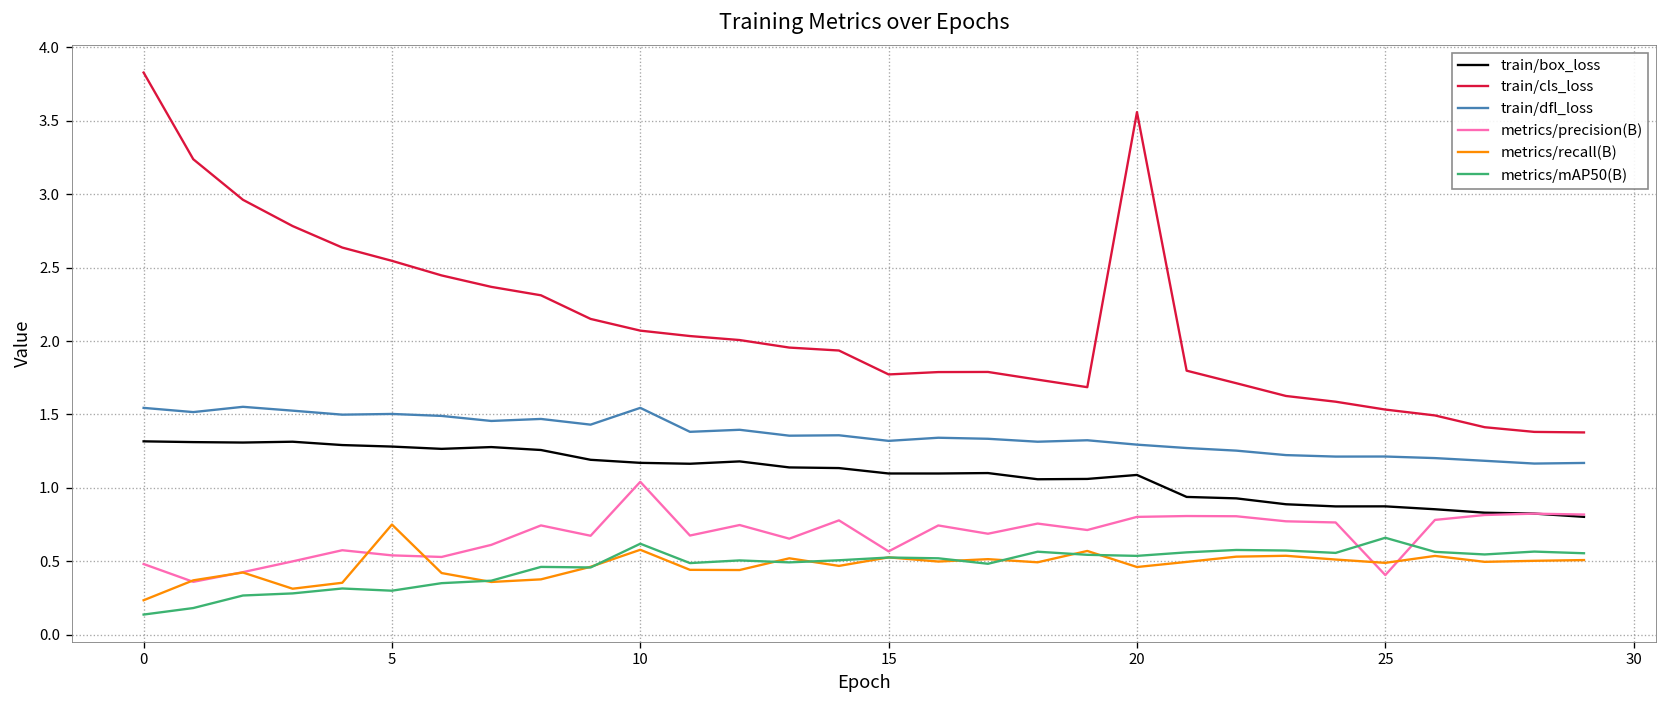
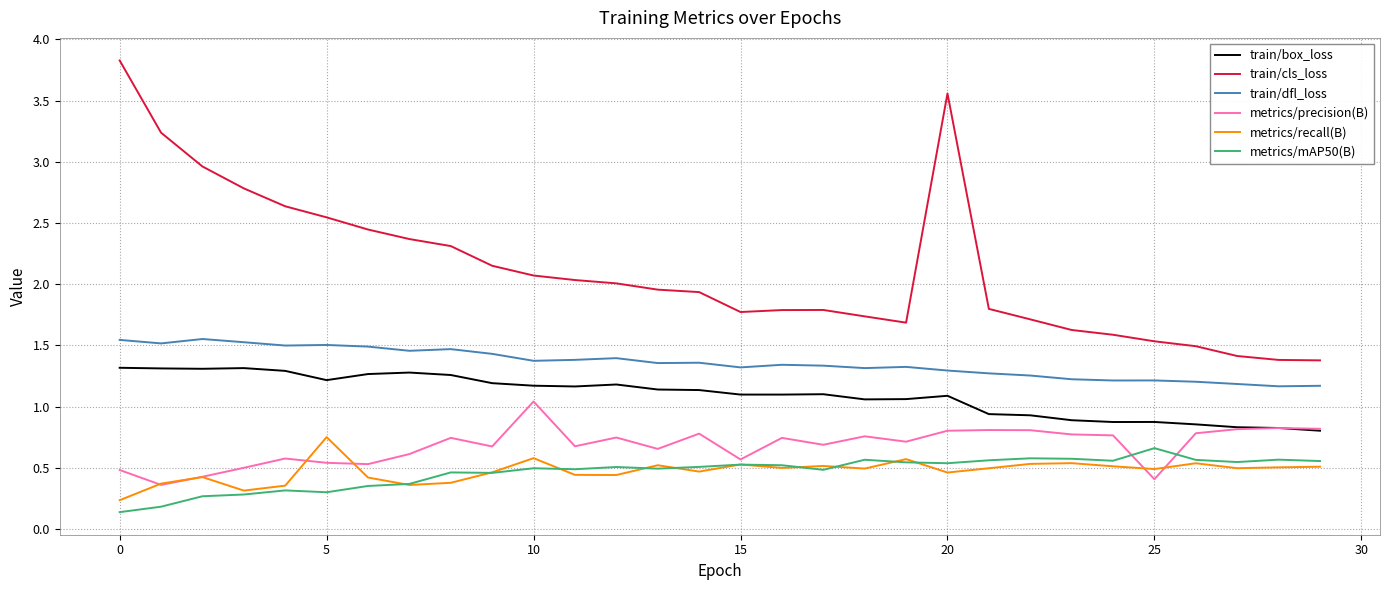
train/box_loss, 5: 1.28 -> 1.22
train/dfl_loss, 10: 1.55 -> 1.37
metrics/mAP50(B), 10: 0.62 -> 0.50
